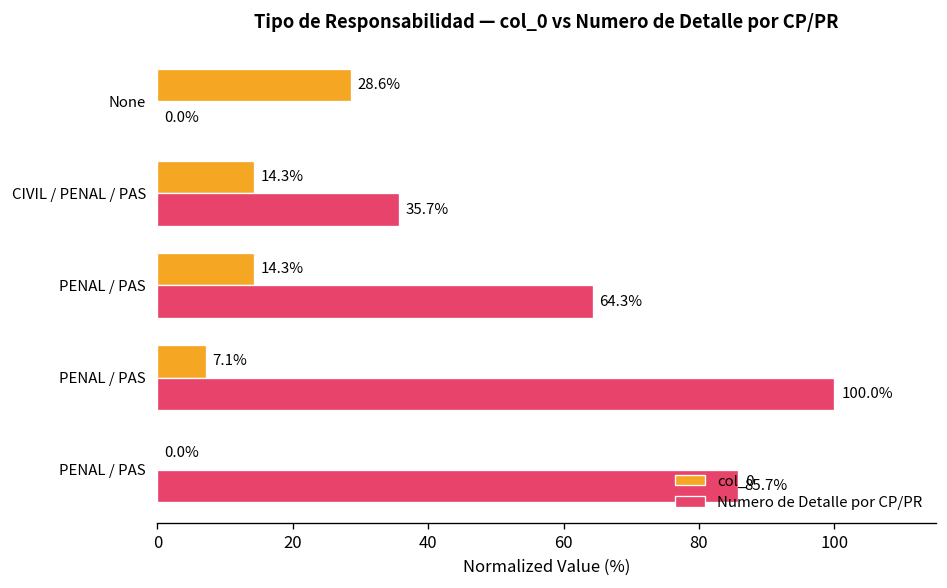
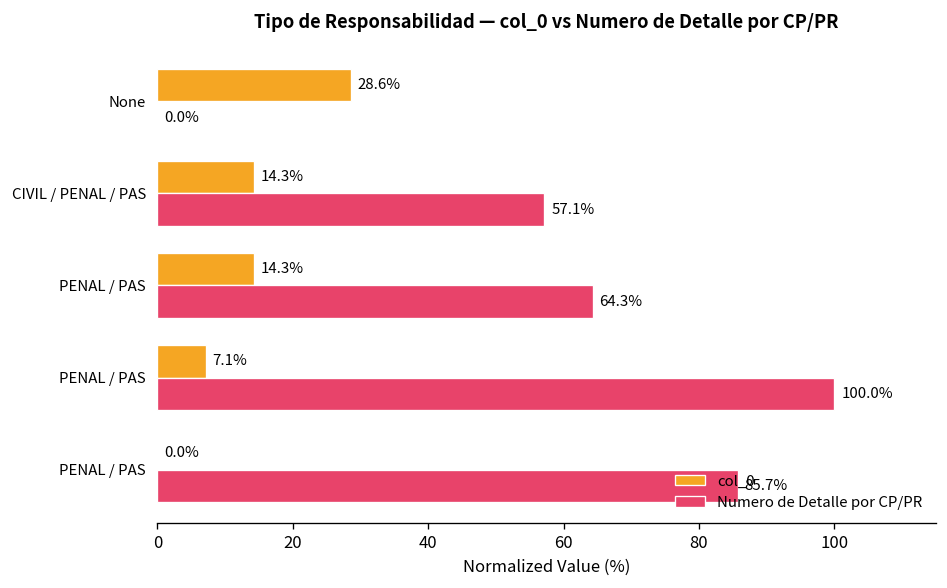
Numero de Detalle por CP/PR, CIVIL / PENAL / PAS: 35.7% -> 57.1%
